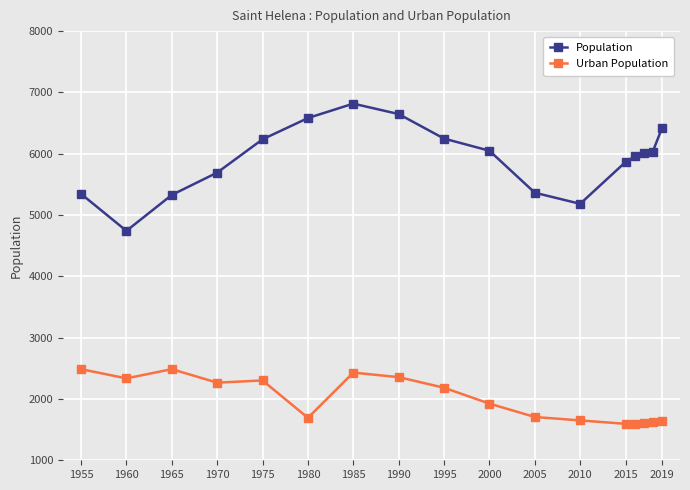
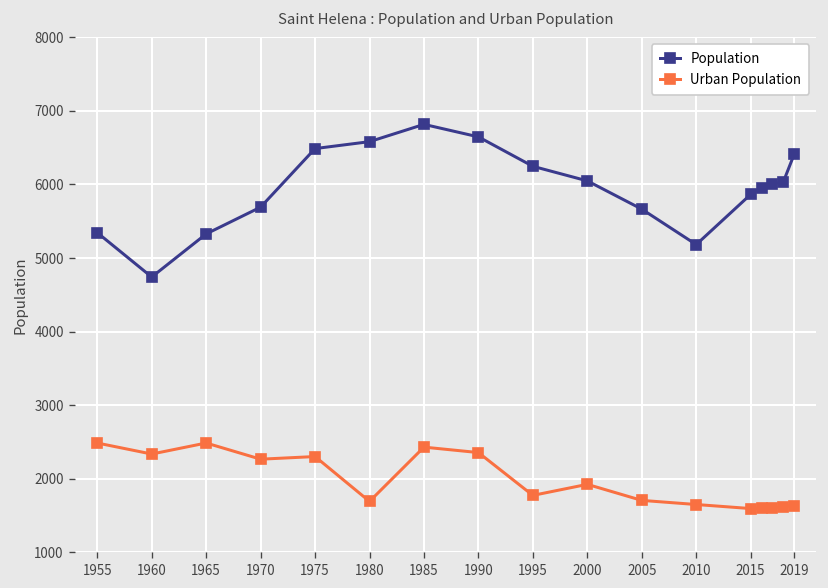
Population, 1975: 6200 -> 6500
Urban Population, 1995: 2200 -> 1800
Population, 2005: 5400 -> 5700
